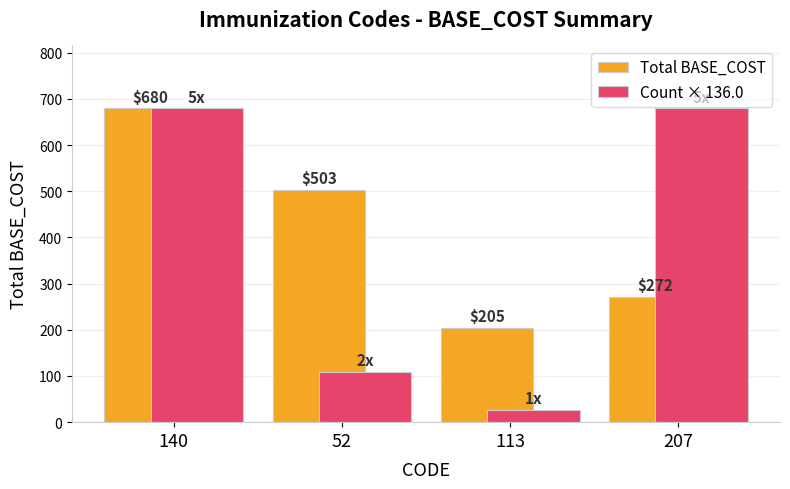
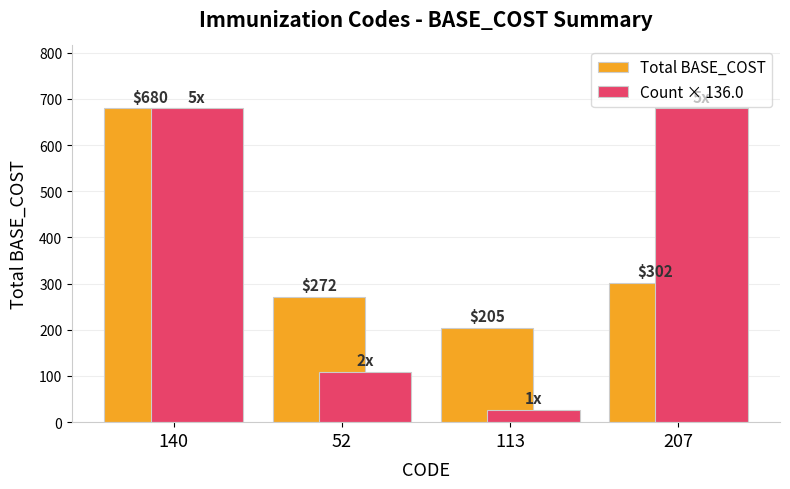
Total BASE_COST, 52: $503 -> $272
Total BASE_COST, 207: $272 -> $302
